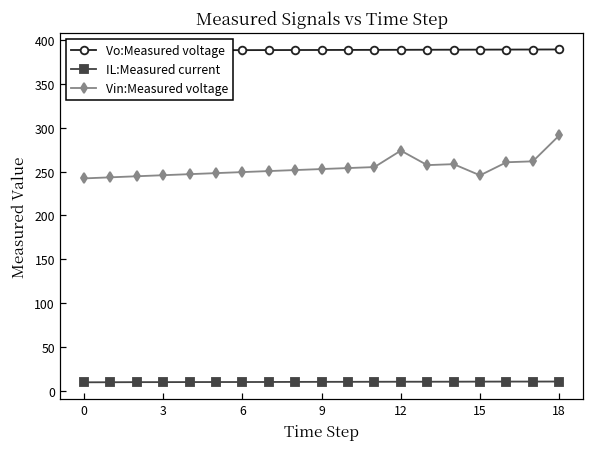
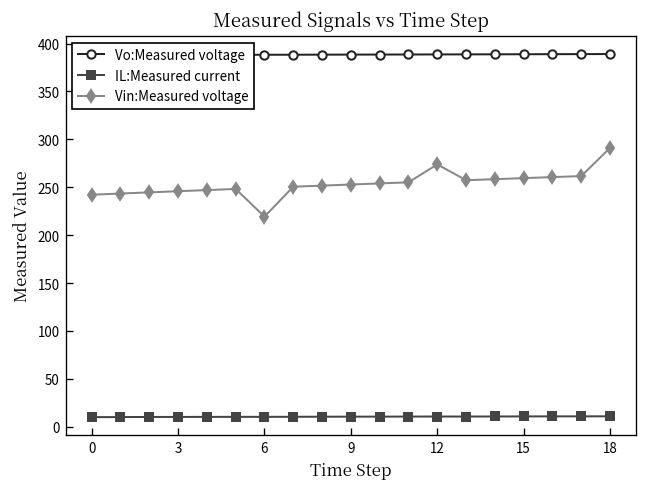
Vin:Measured voltage, 6: 250 -> 220
Vin:Measured voltage, 15: 250 -> 260
